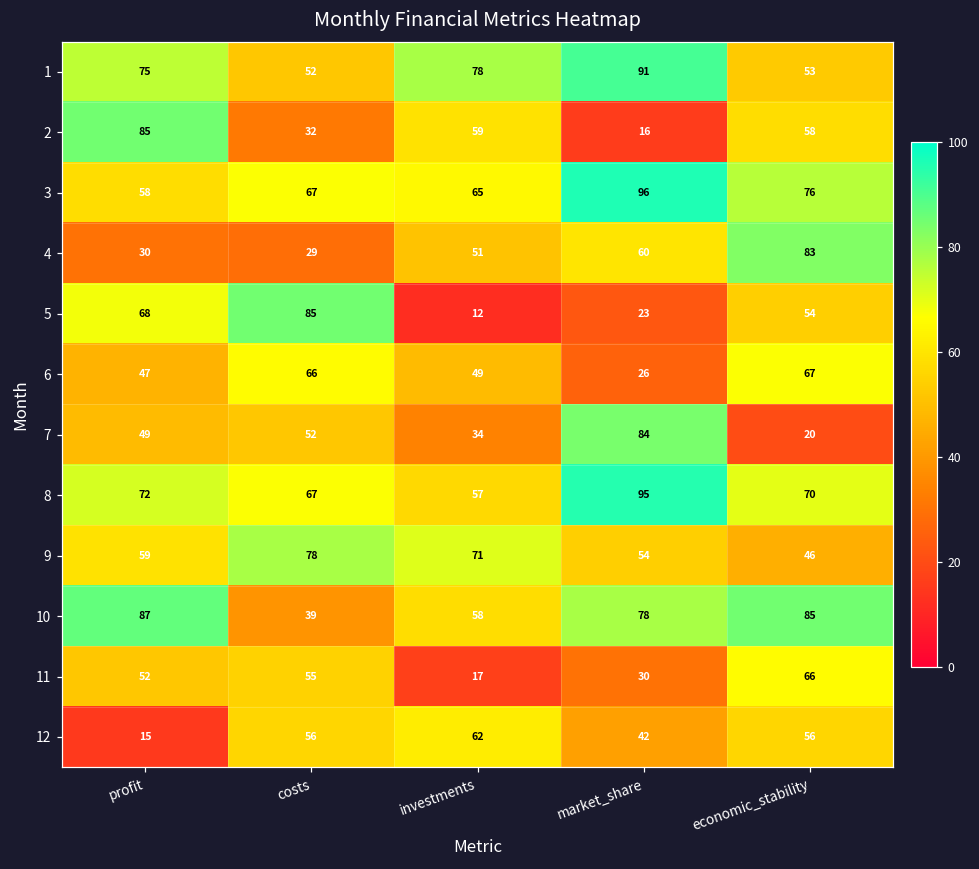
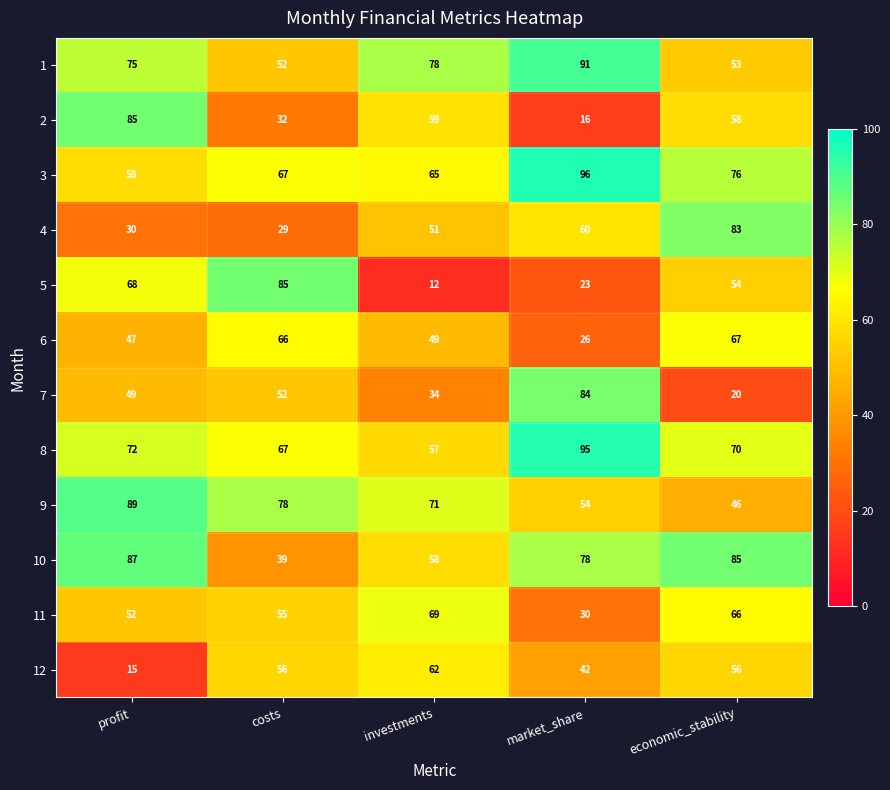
9, profit: 59 -> 89
11, investments: 17 -> 69
